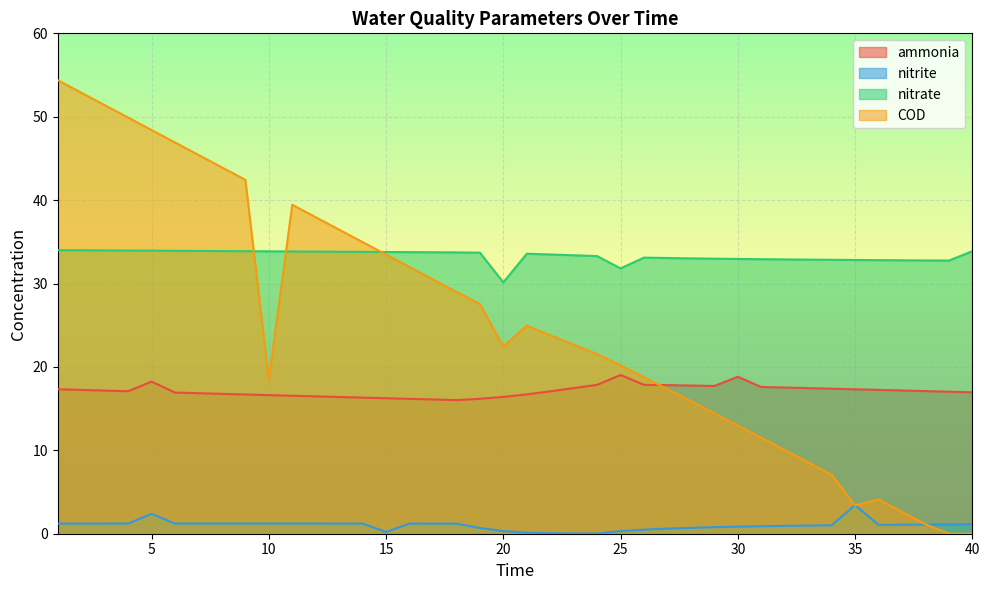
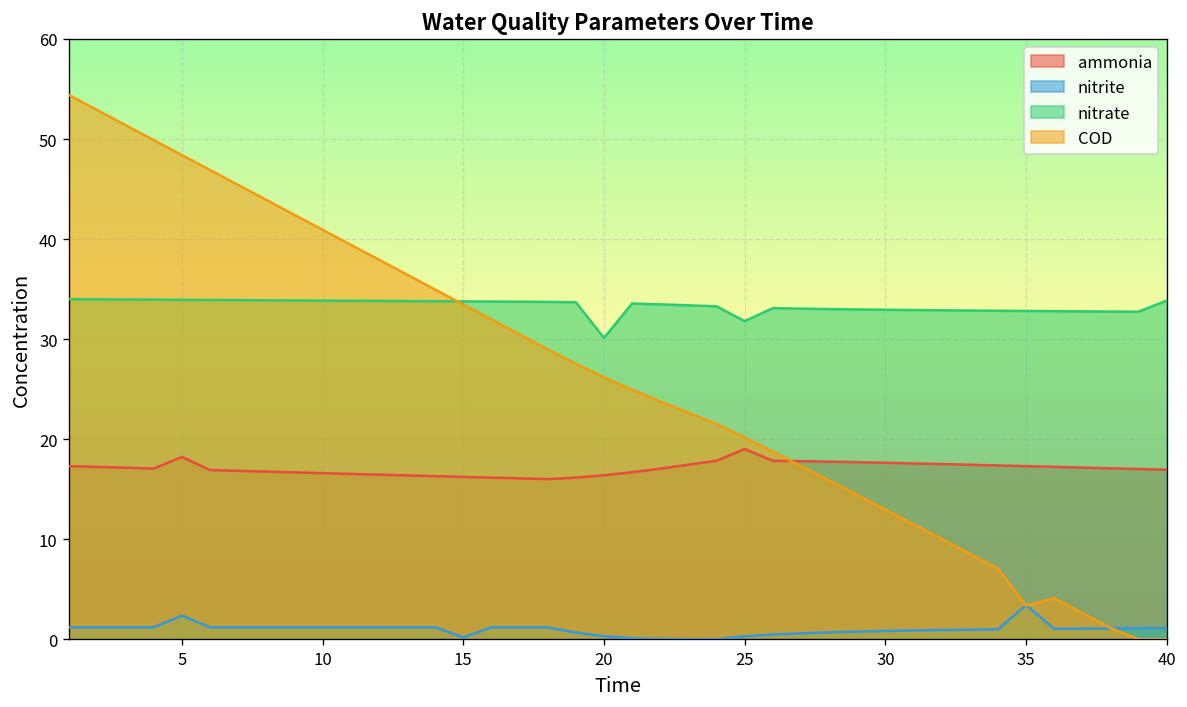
COD, 10: 18 -> 41
COD, 20: 22 -> 26
ammonia, 30: 19 -> 18
